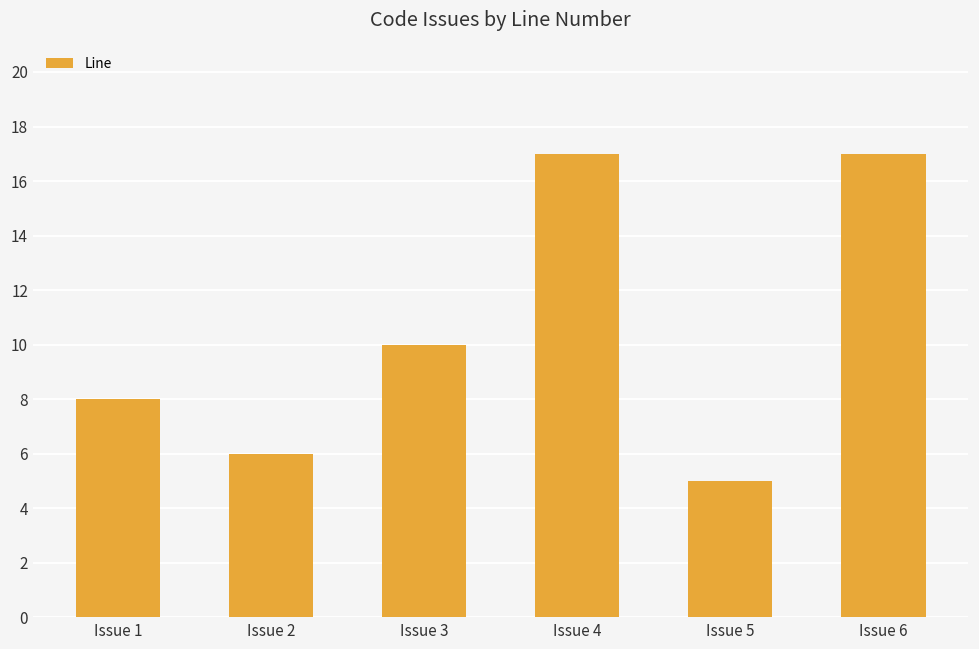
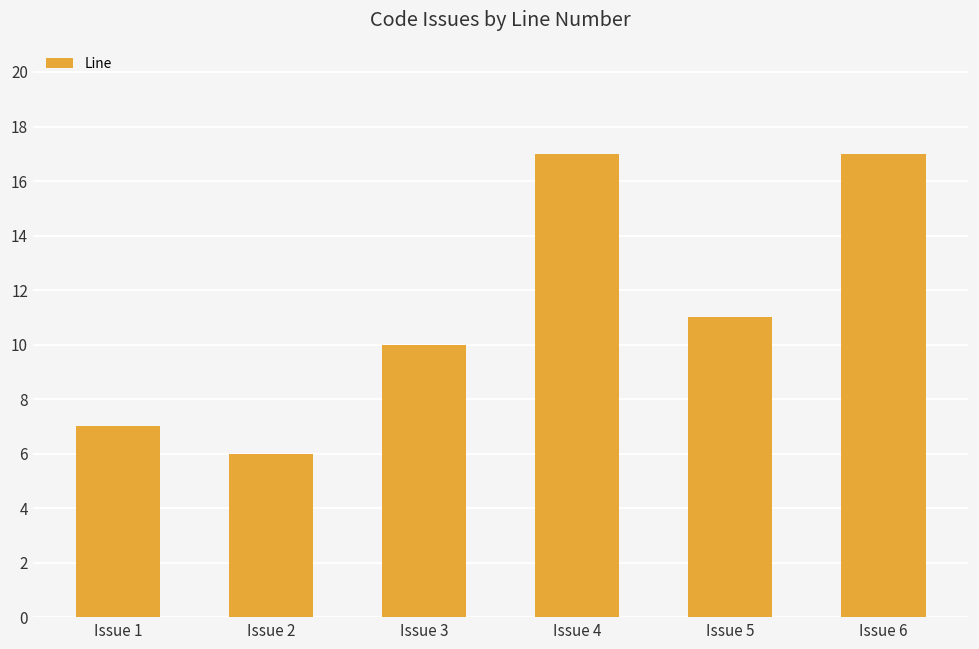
Issue 1: 8 -> 7
Issue 5: 5 -> 11
